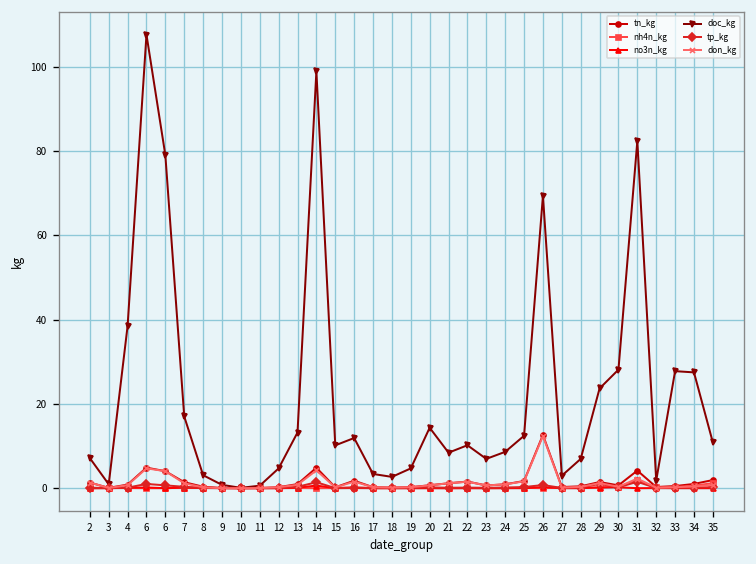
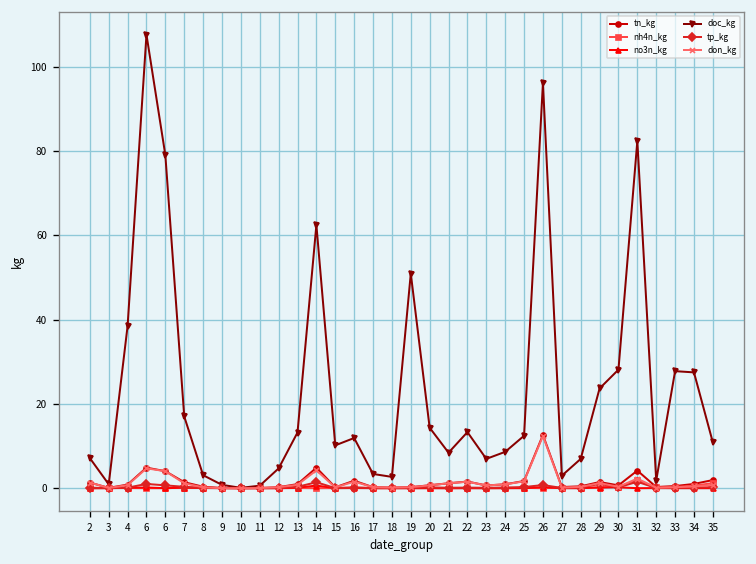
doc_kg, 14: 99 -> 63
doc_kg, 19: 5 -> 51
doc_kg, 22: 10 -> 13
doc_kg, 26: 69 -> 96
